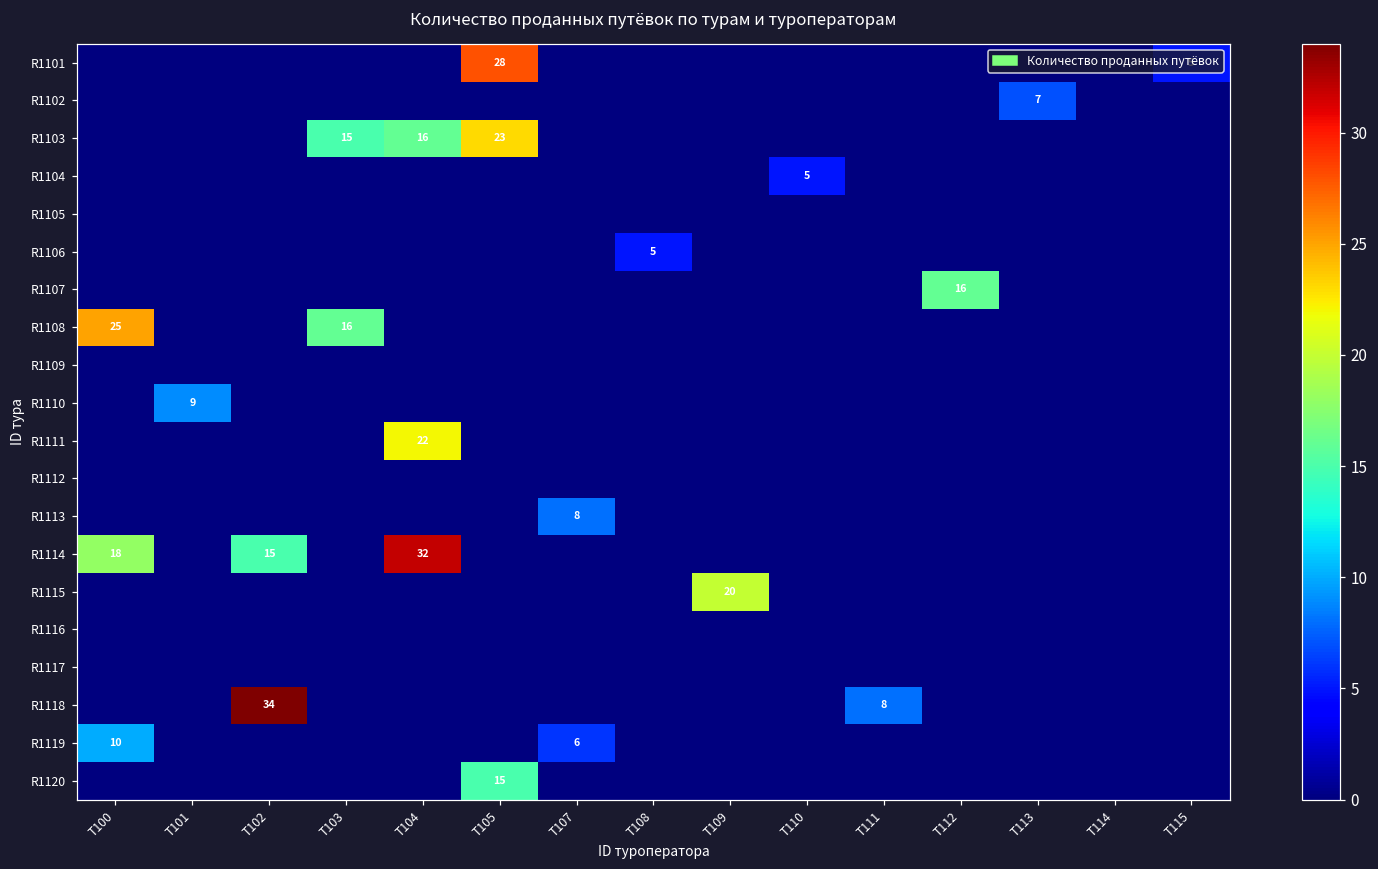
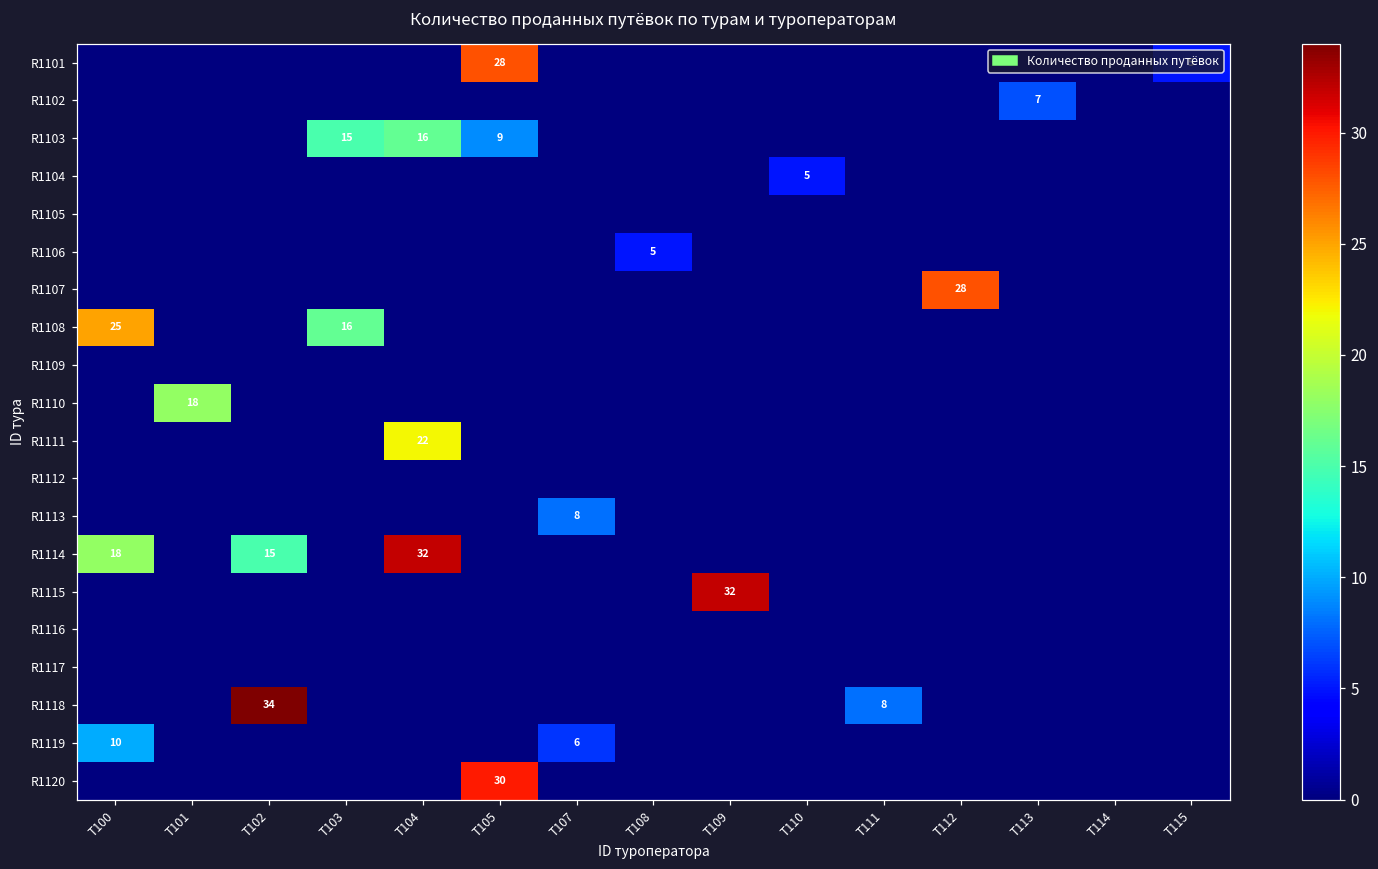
R1103, T105: 23 -> 9
R1107, T112: 16 -> 28
R1110, T101: 9 -> 18
R1115, T109: 20 -> 32
R1120, T105: 15 -> 30
